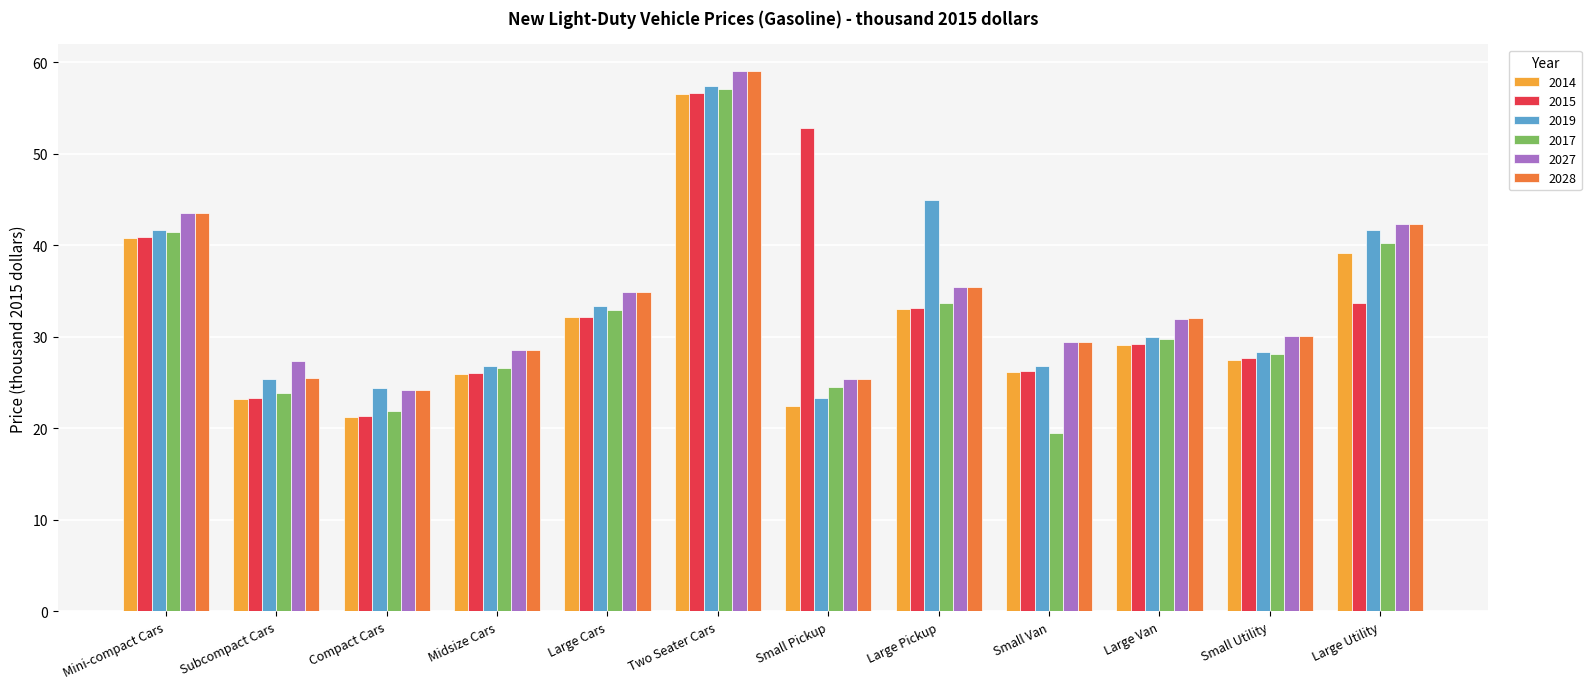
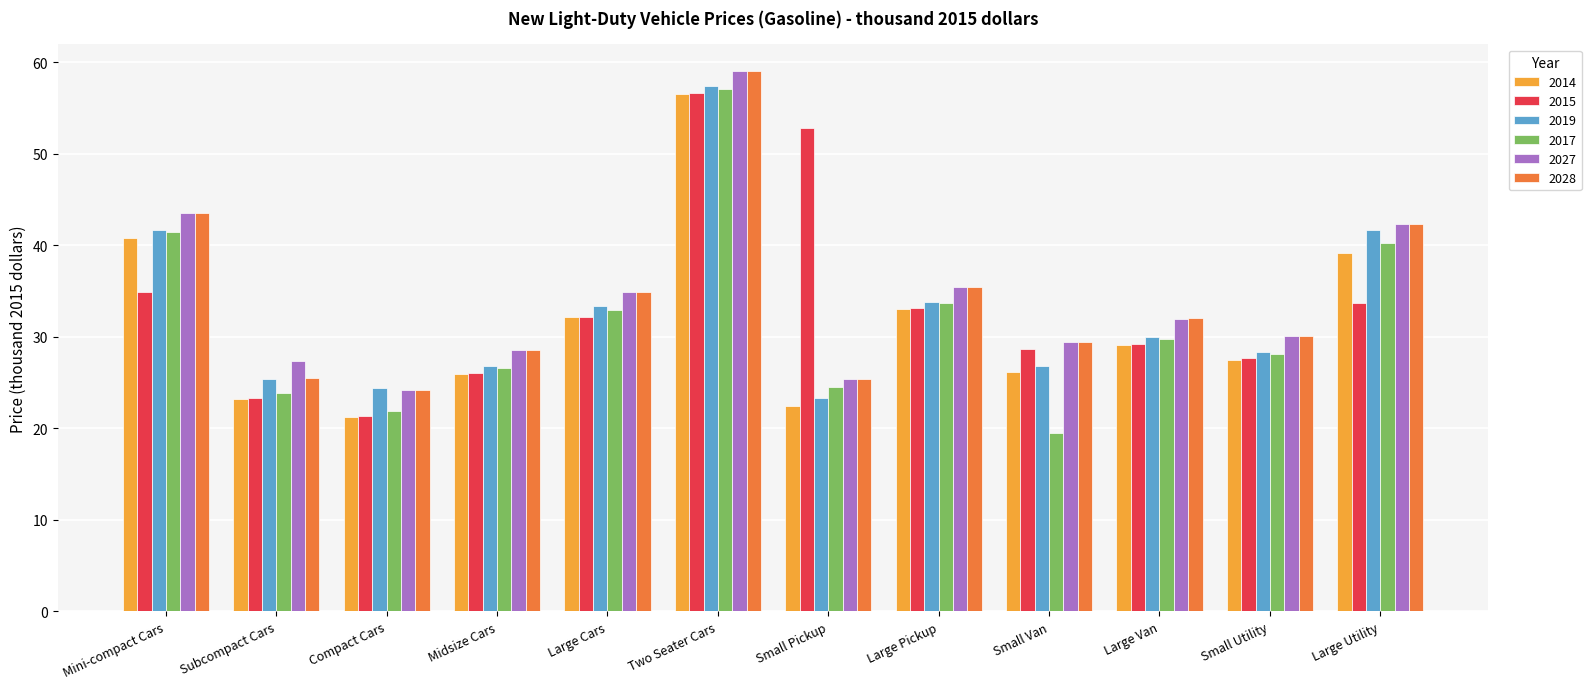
2015, Mini-compact Cars: 41 -> 35
2019, Large Pickup: 45 -> 34
2015, Small Van: 26 -> 29
